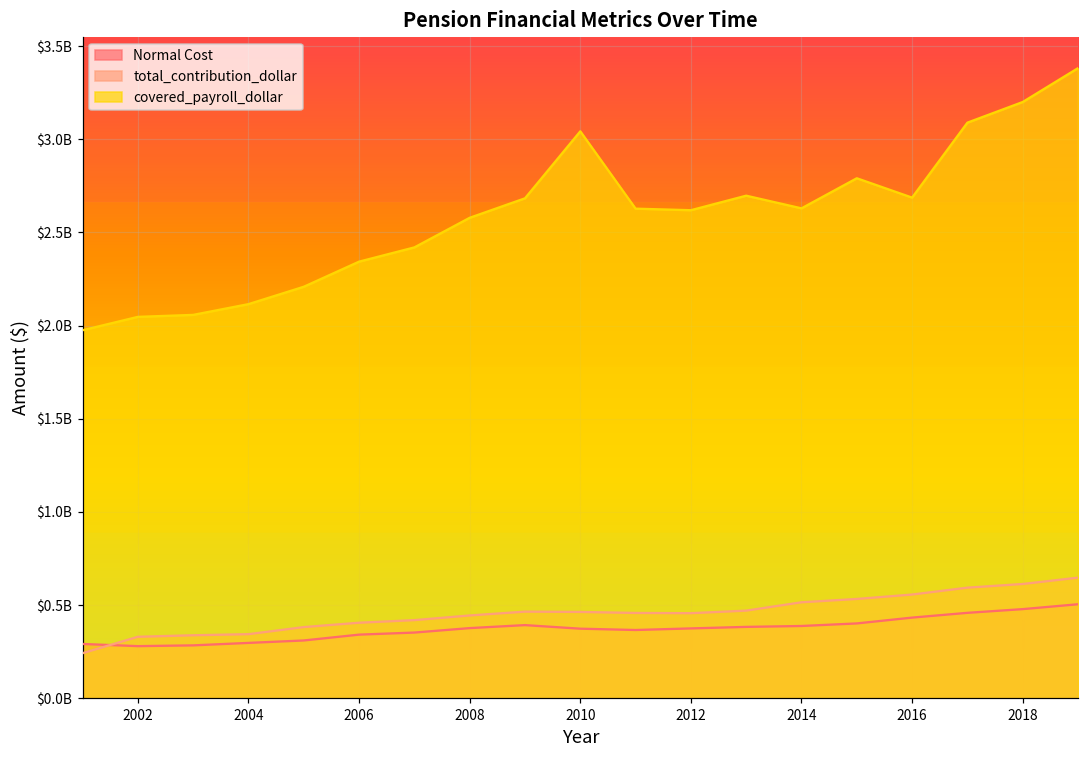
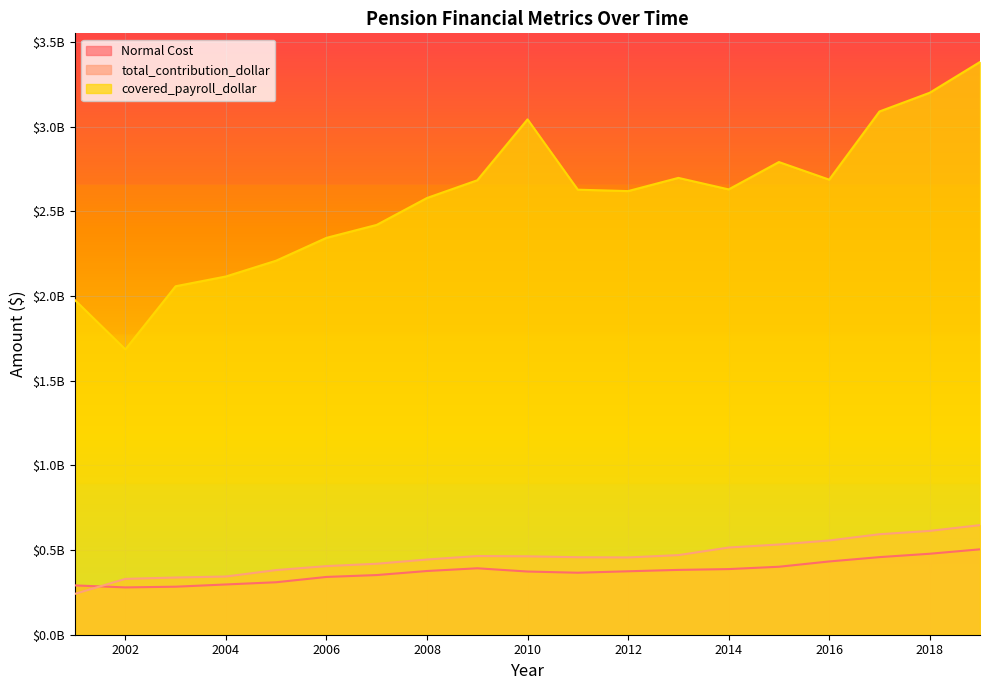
covered_payroll_dollar, 2002: $2050000000 -> $1680000000
